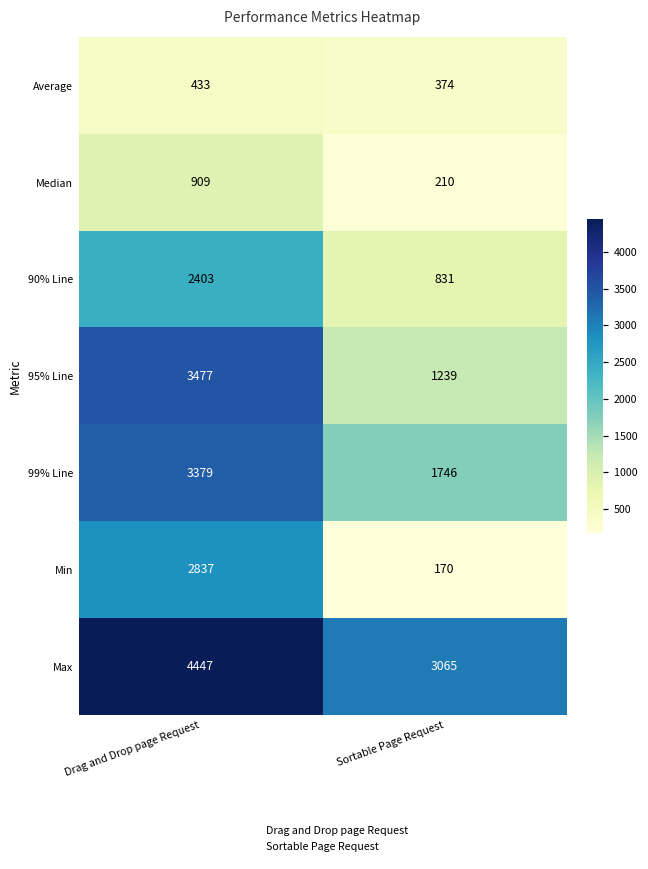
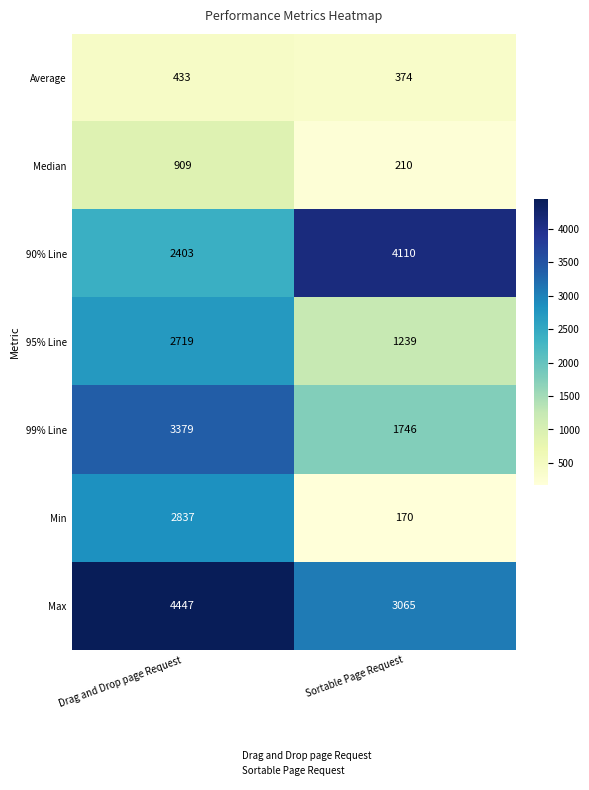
90% Line, Sortable Page Request: 831 -> 4110
95% Line, Drag and Drop page Request: 3477 -> 2719
